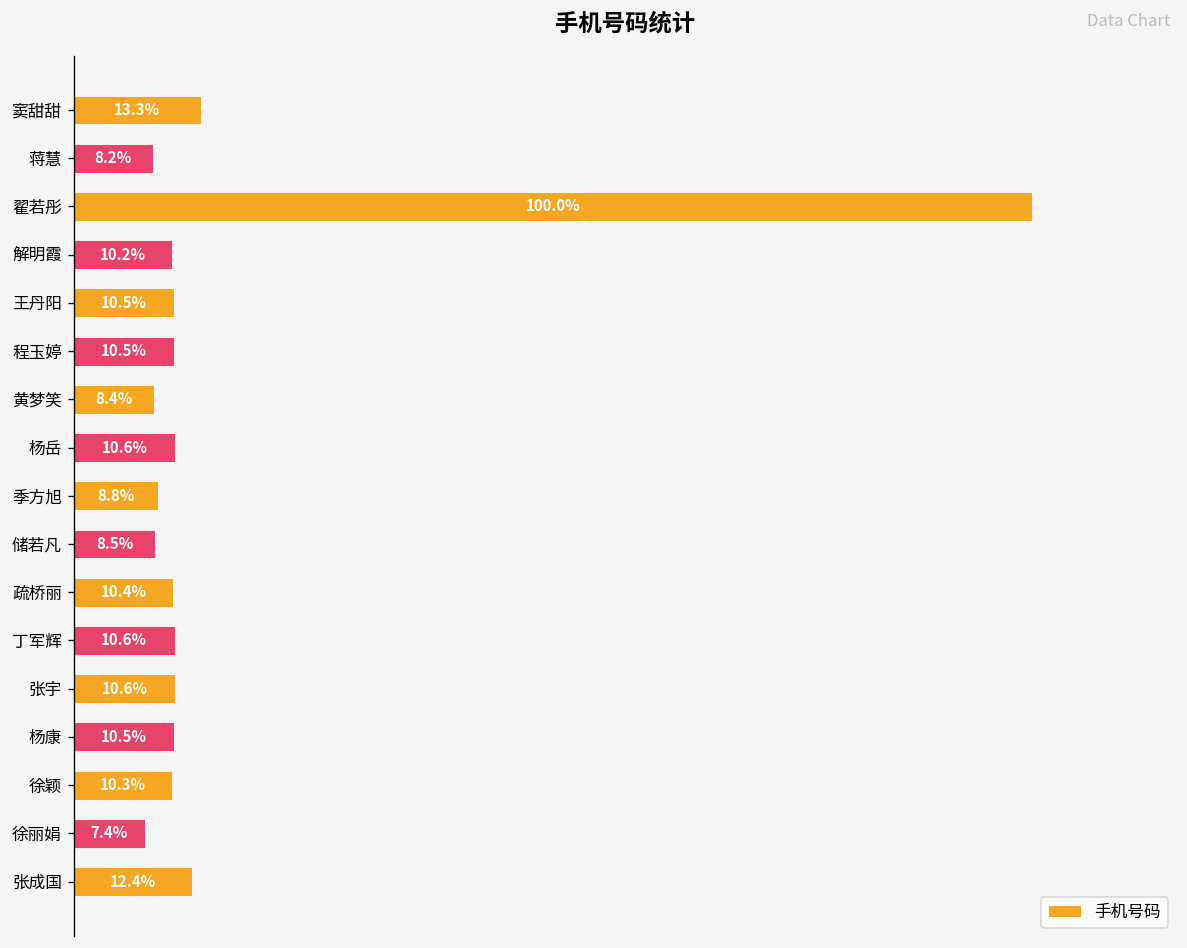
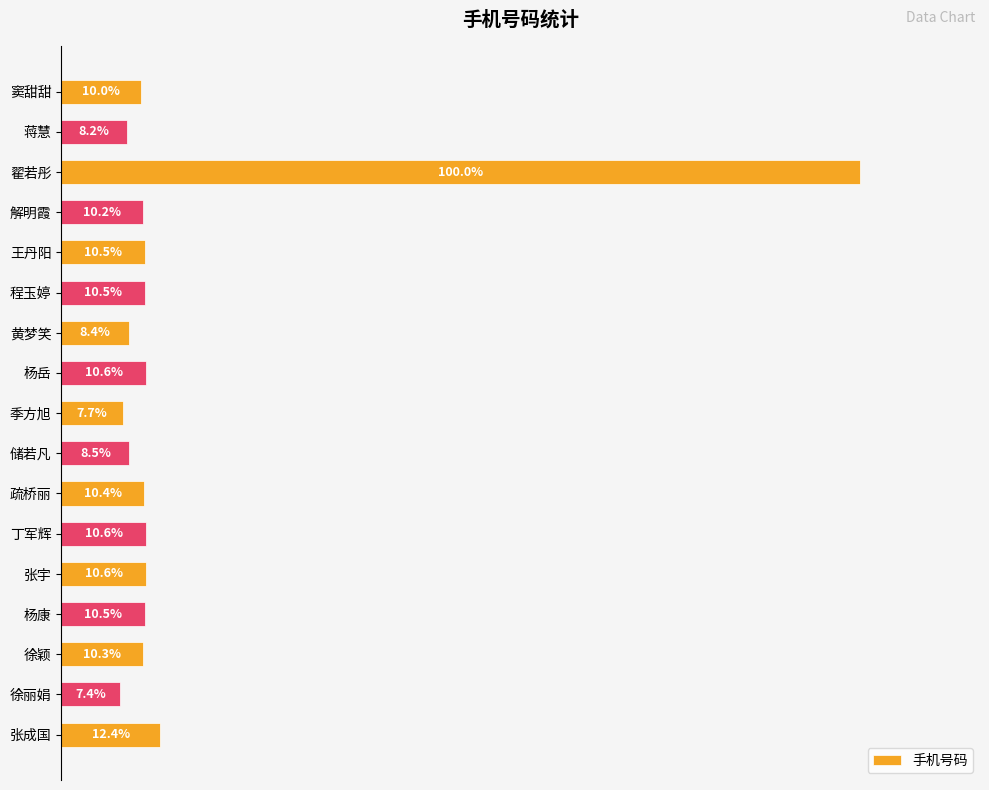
窦甜甜: 13.3% -> 10.0%
季方旭: 8.8% -> 7.7%
